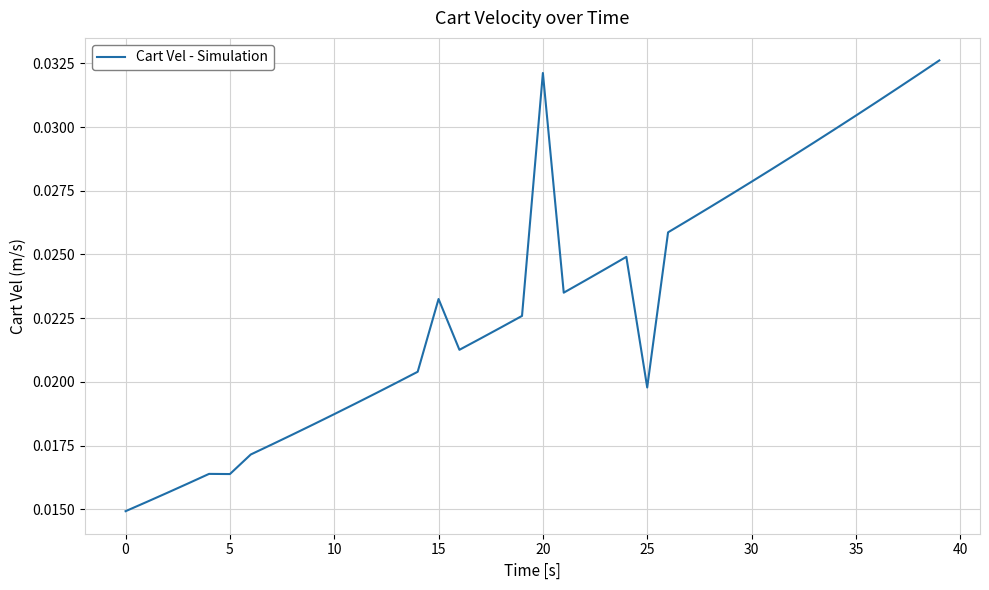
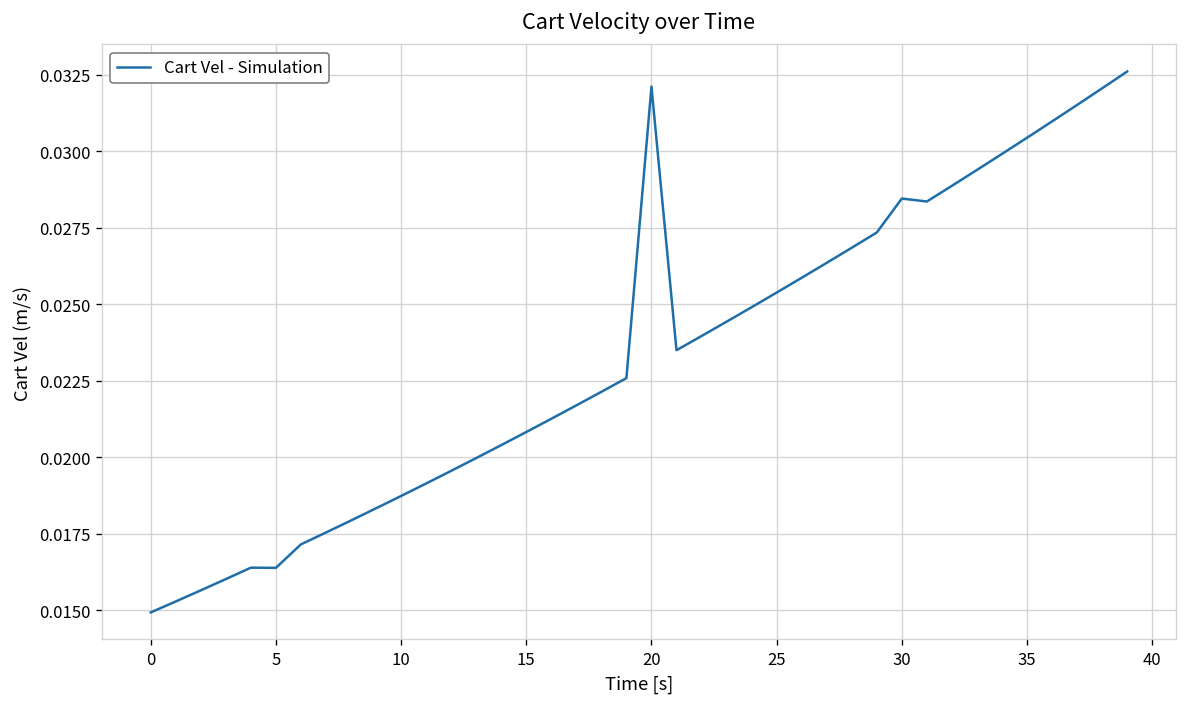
15: 0.0233 -> 0.0208
25: 0.0198 -> 0.0254
30: 0.0279 -> 0.0285
